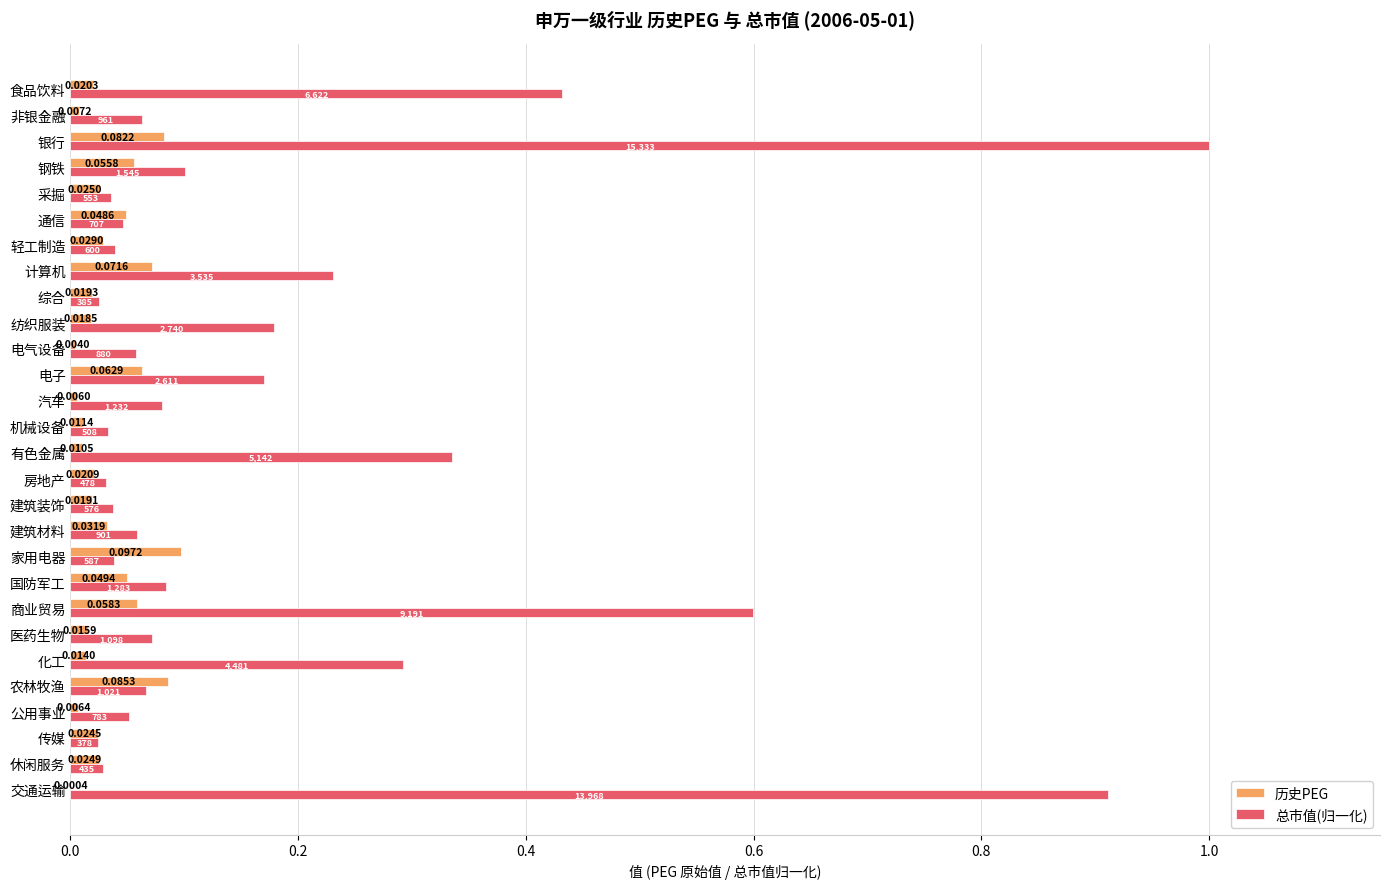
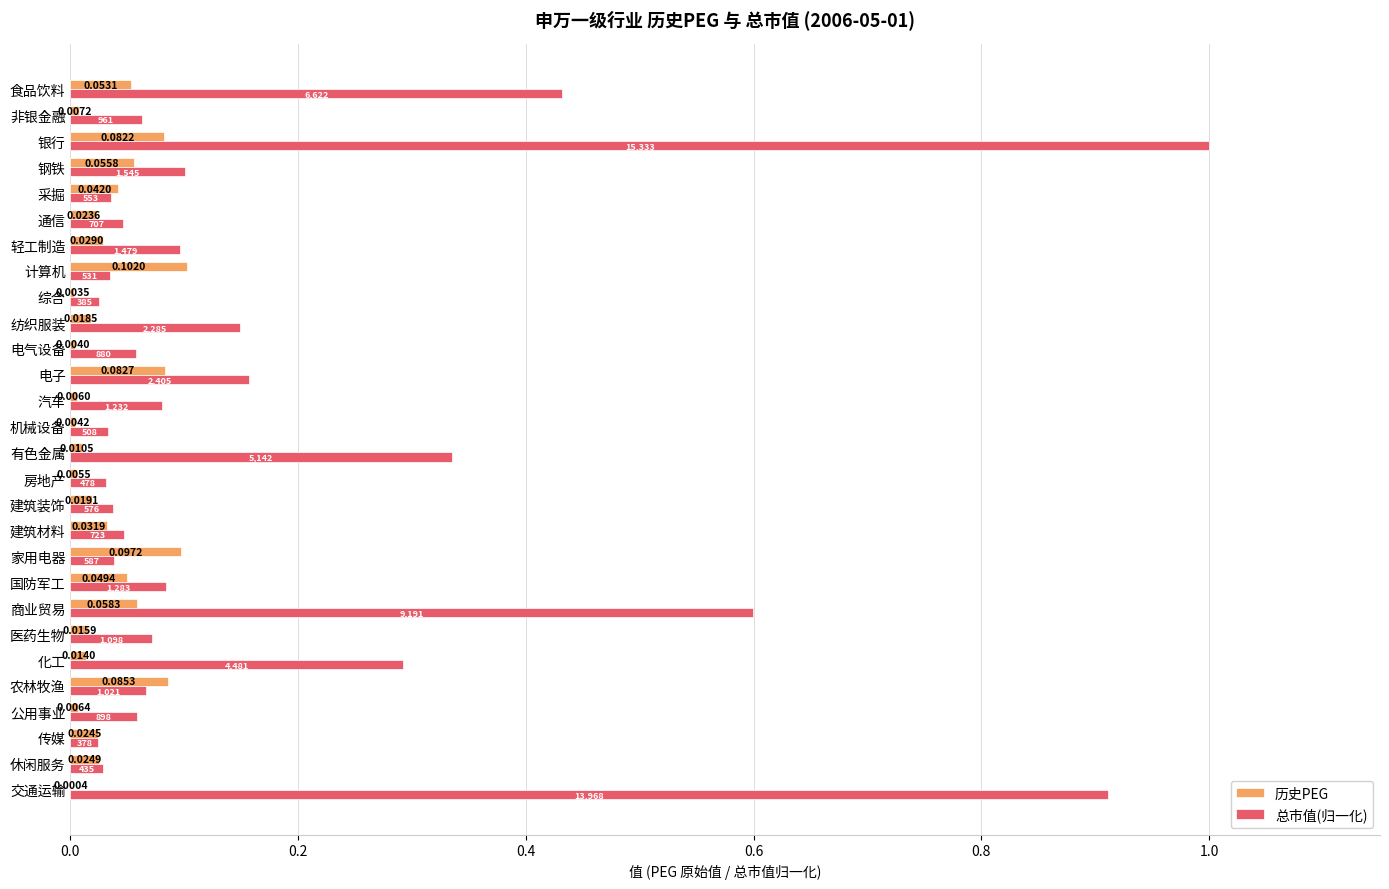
历史PEG, 食品饮料: 0.0203 -> 0.0531
历史PEG, 采掘: 0.0250 -> 0.0420
历史PEG, 通信: 0.0486 -> 0.0236
总市值(归一化), 轻工制造: 600 -> 1,479
历史PEG, 计算机: 0.0716 -> 0.1020
总市值(归一化), 计算机: 3,535 -> 531
历史PEG, 综合: 0.0193 -> 0.0035
总市值(归一化), 纺织服装: 2,740 -> 2,285
历史PEG, 电子: 0.0629 -> 0.0827
总市值(归一化), 电子: 2,611 -> 2,405
历史PEG, 机械设备: 0.0114 -> 0.0042
历史PEG, 房地产: 0.0209 -> 0.0055
总市值(归一化), 建筑材料: 901 -> 723
总市值(归一化), 公用事业: 783 -> 898
